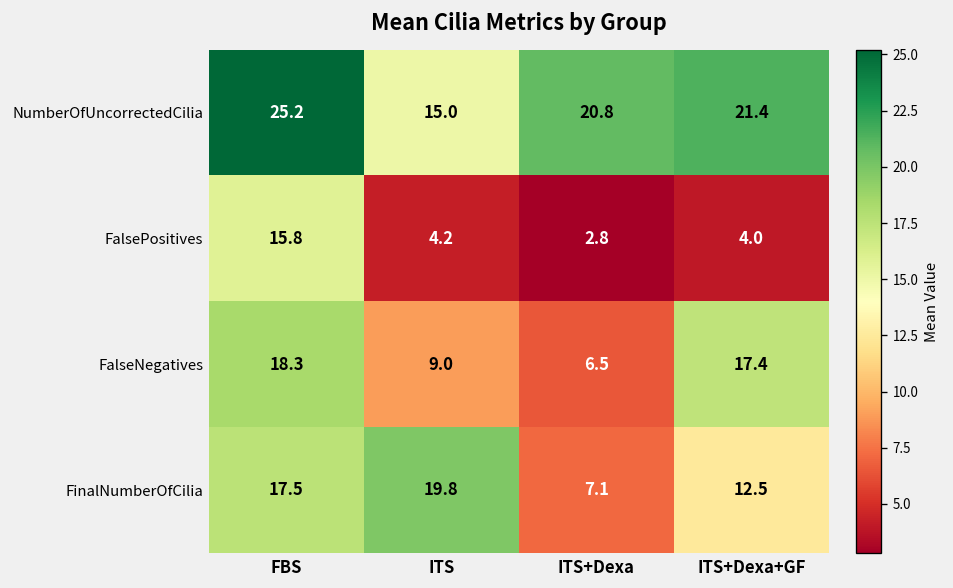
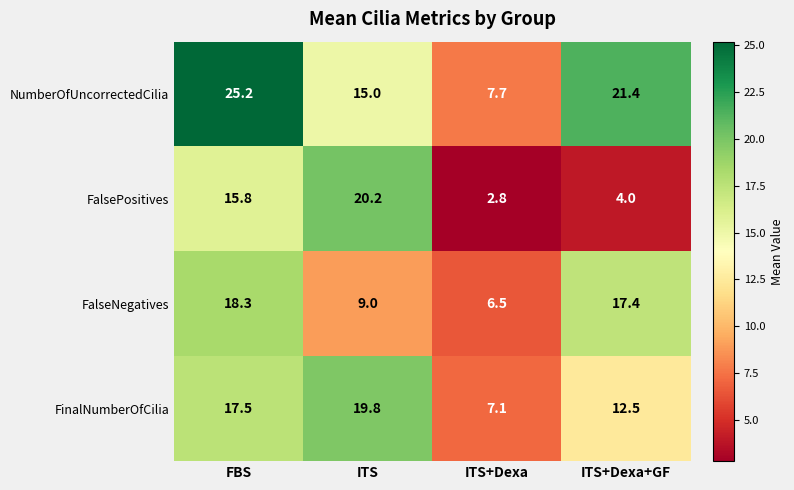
NumberOfUncorrectedCilia, ITS+Dexa: 20.8 -> 7.7
FalsePositives, ITS: 4.2 -> 20.2
